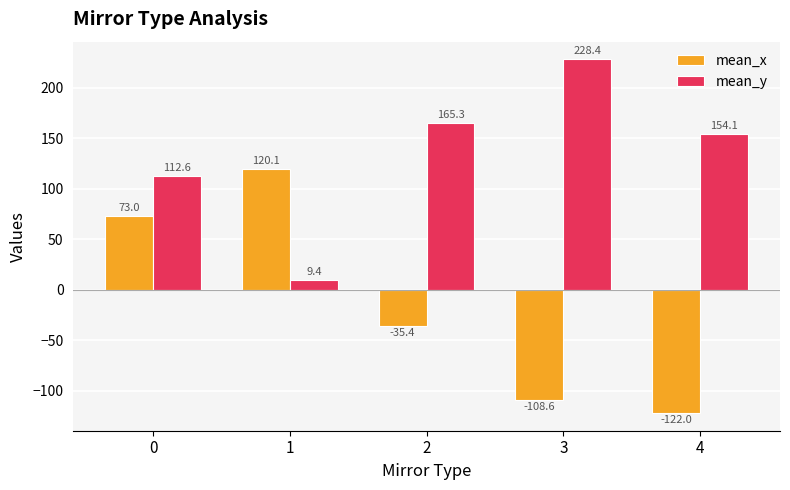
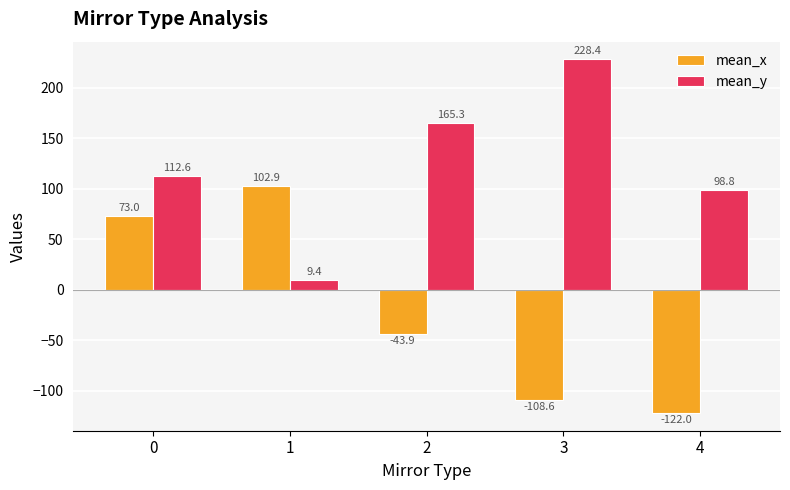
mean_x, 1: 120.1 -> 102.9
mean_x, 2: -35.4 -> -43.9
mean_y, 4: 154.1 -> 98.8
